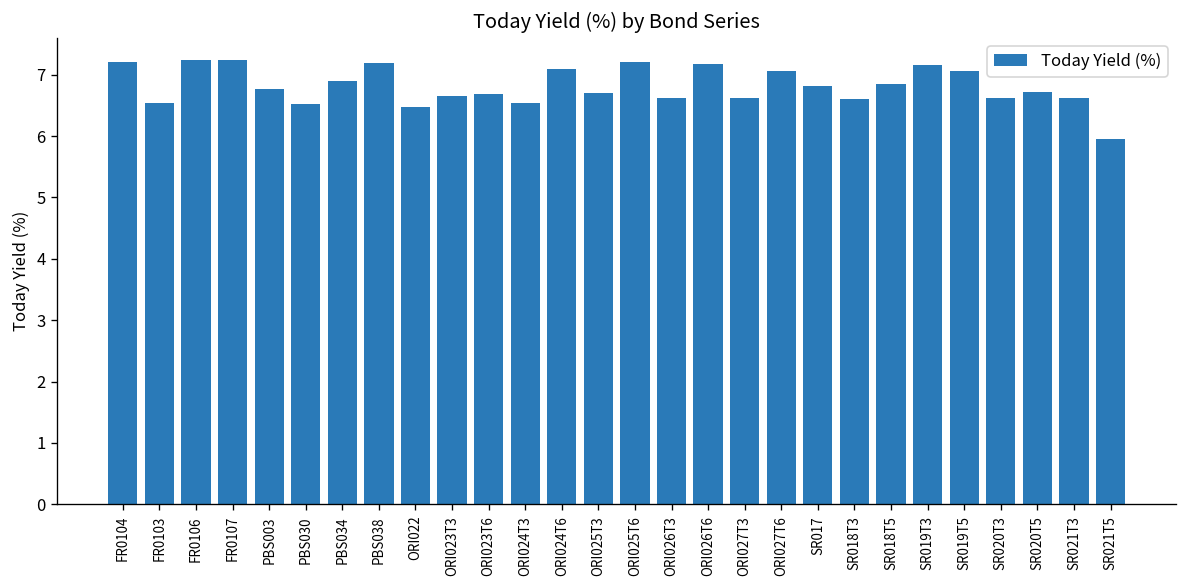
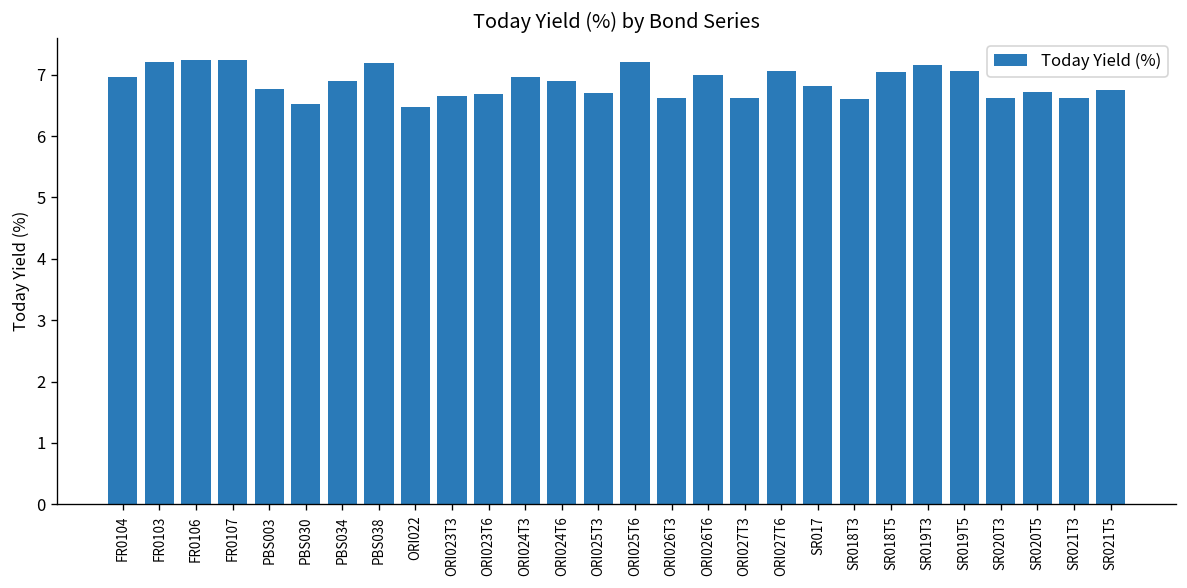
FR0104: 7.2 -> 7.0
FR0103: 6.5 -> 7.2
ORI024T3: 6.5 -> 7.0
ORI024T6: 7.1 -> 6.9
ORI026T6: 7.2 -> 7.0
SR018T5: 6.9 -> 7.0
SR021T5: 6.0 -> 6.8
